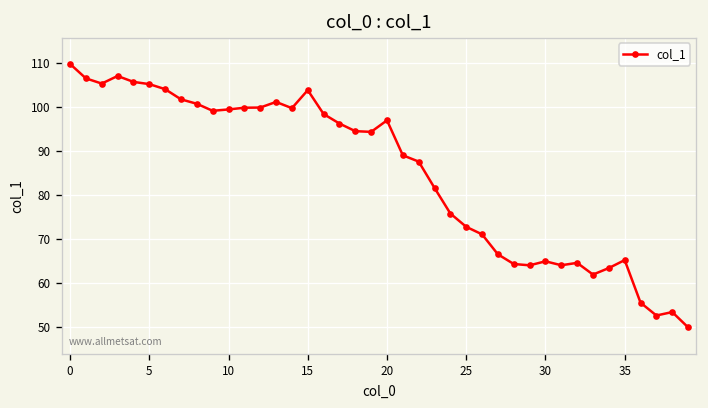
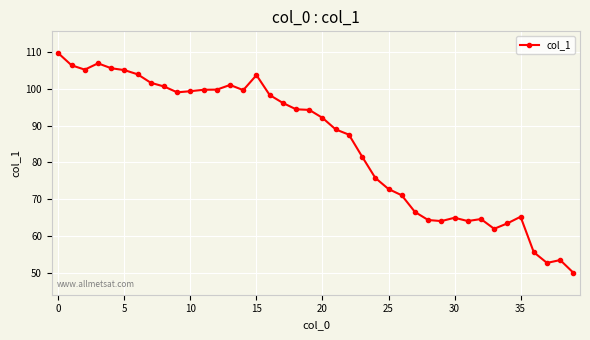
20: 97 -> 92
